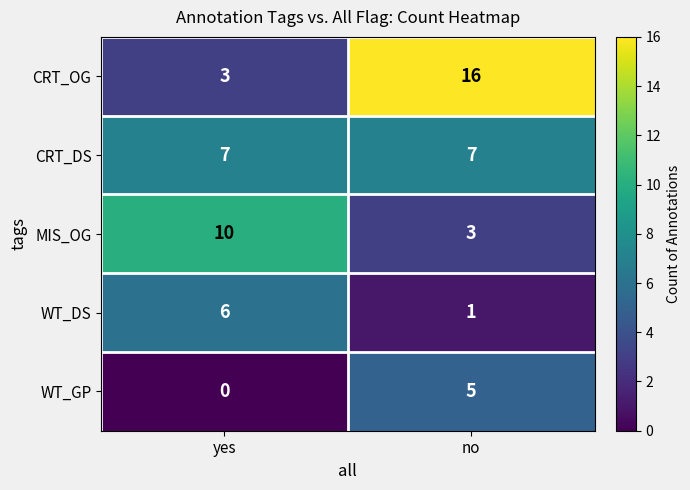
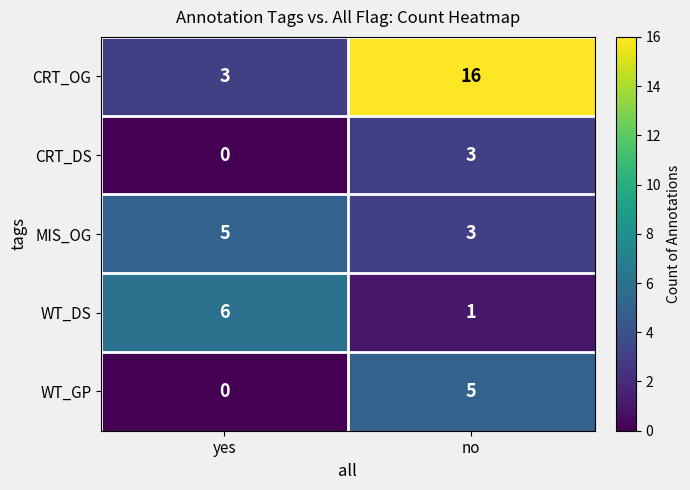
CRT_DS, yes: 7 -> 0
CRT_DS, no: 7 -> 3
MIS_OG, yes: 10 -> 5
